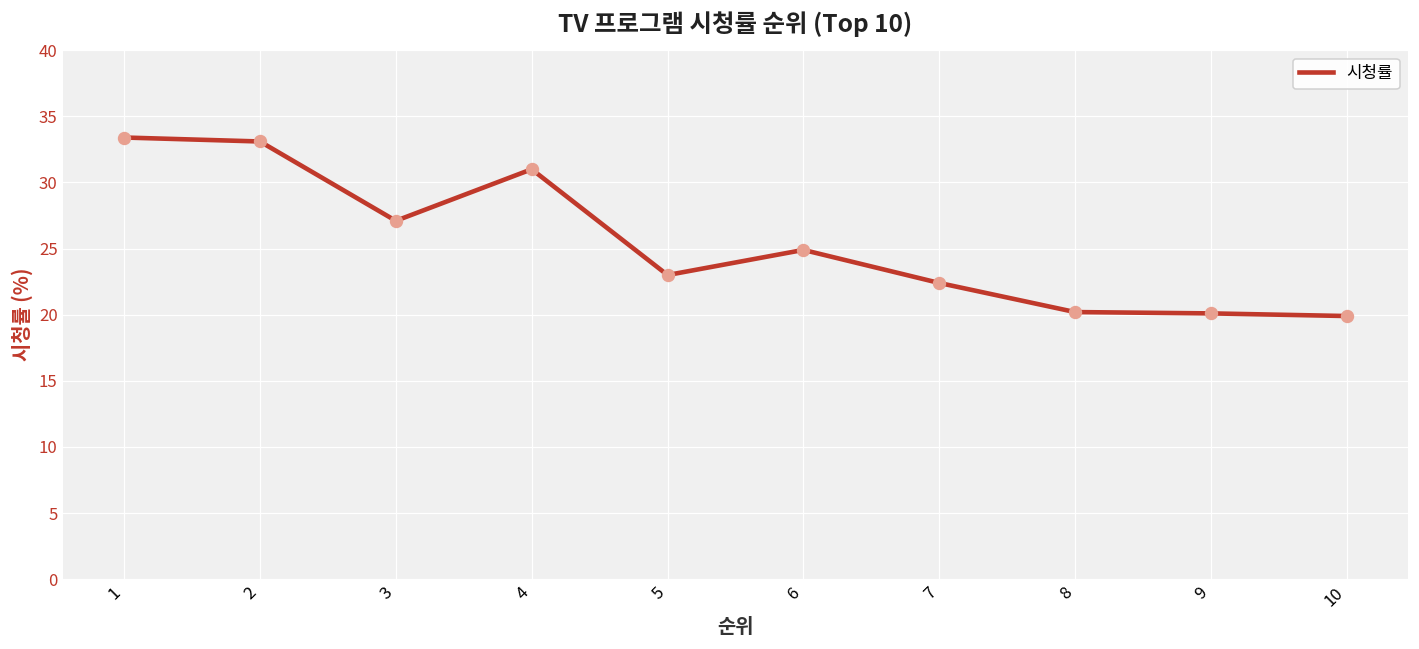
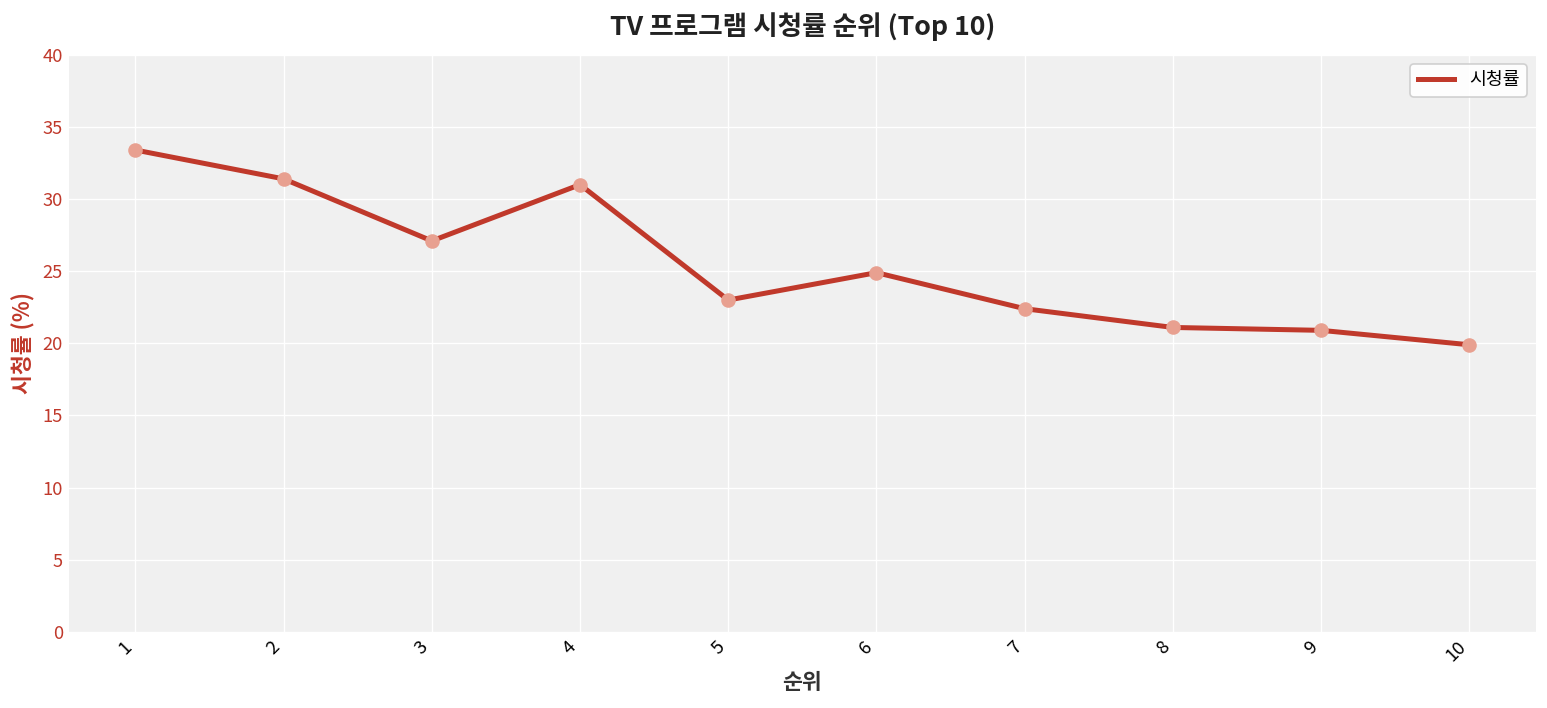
2: 33.1 -> 31.4
8: 20.2 -> 21.1
9: 20.1 -> 20.9
